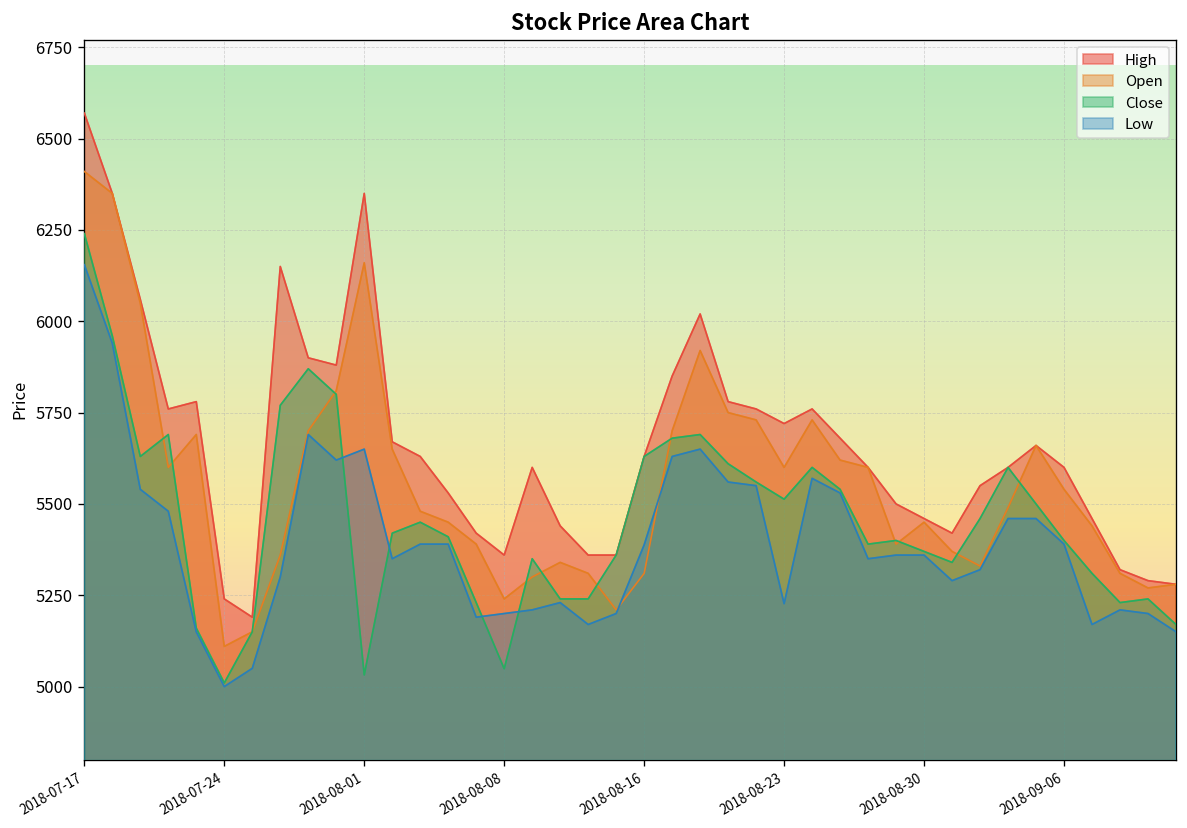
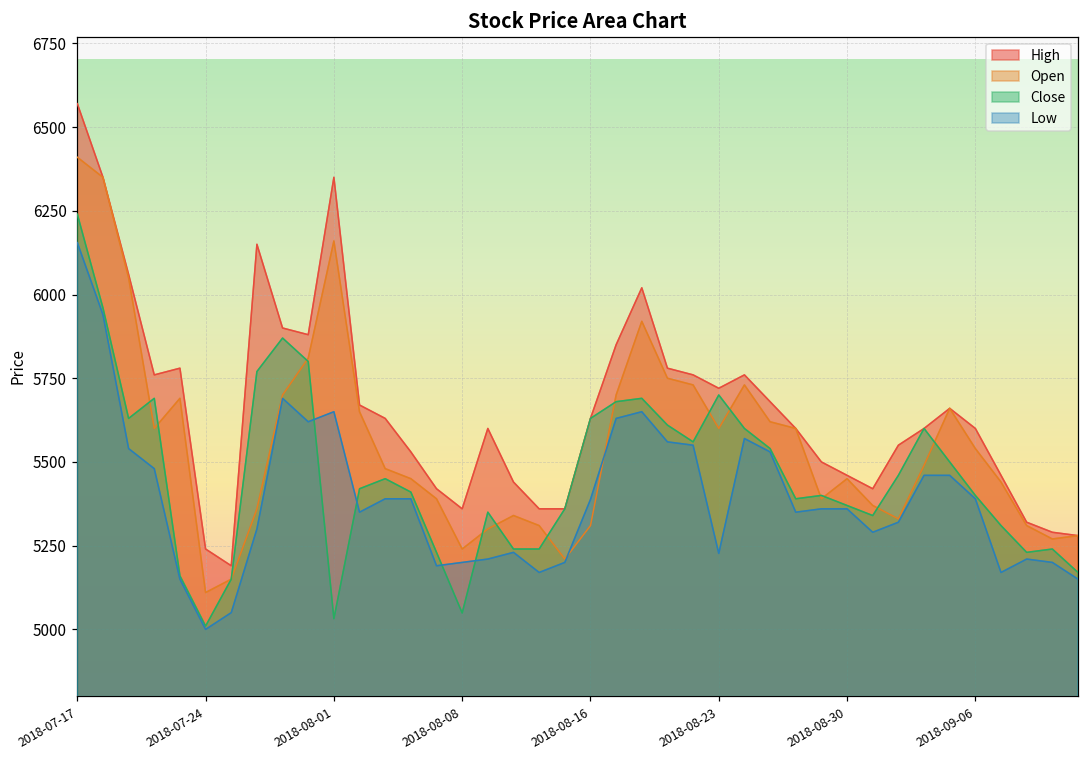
Close, 2018-08-23: 5510 -> 5700
